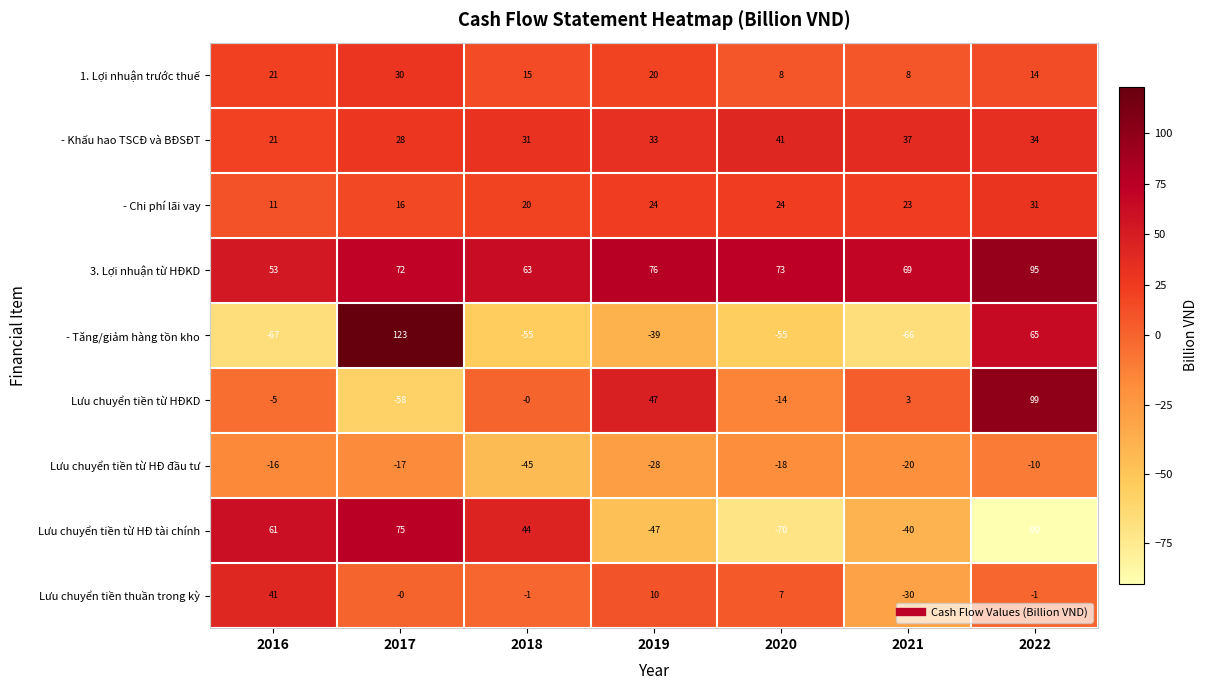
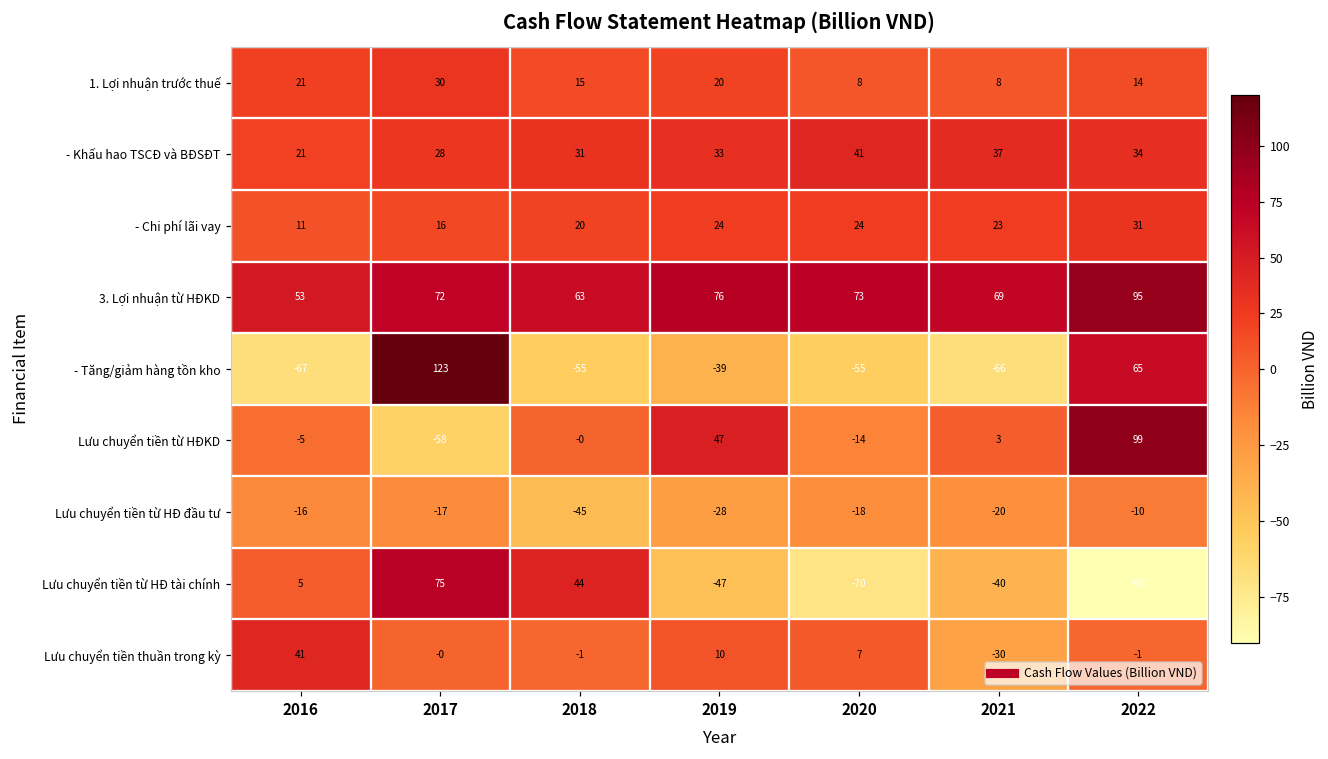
Lưu chuyển tiền từ HĐ tài chính, 2016: 61 -> 5
